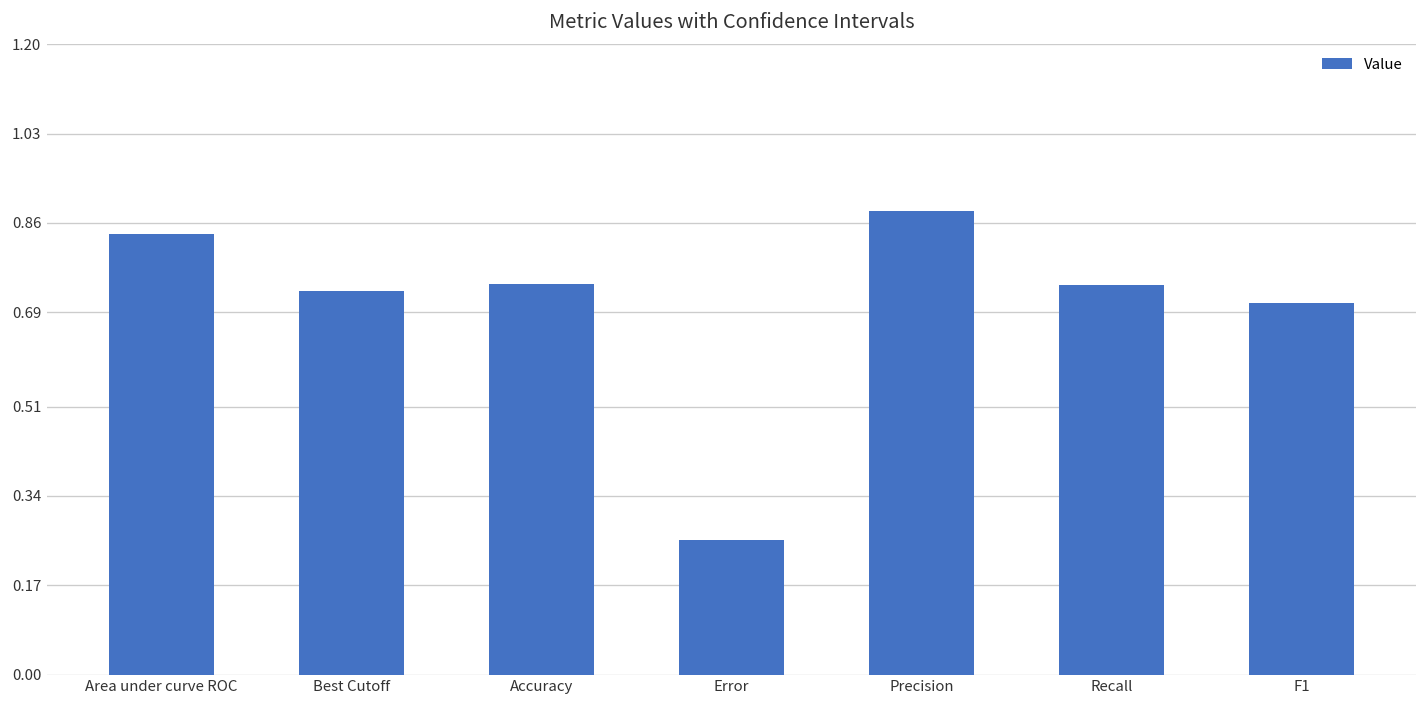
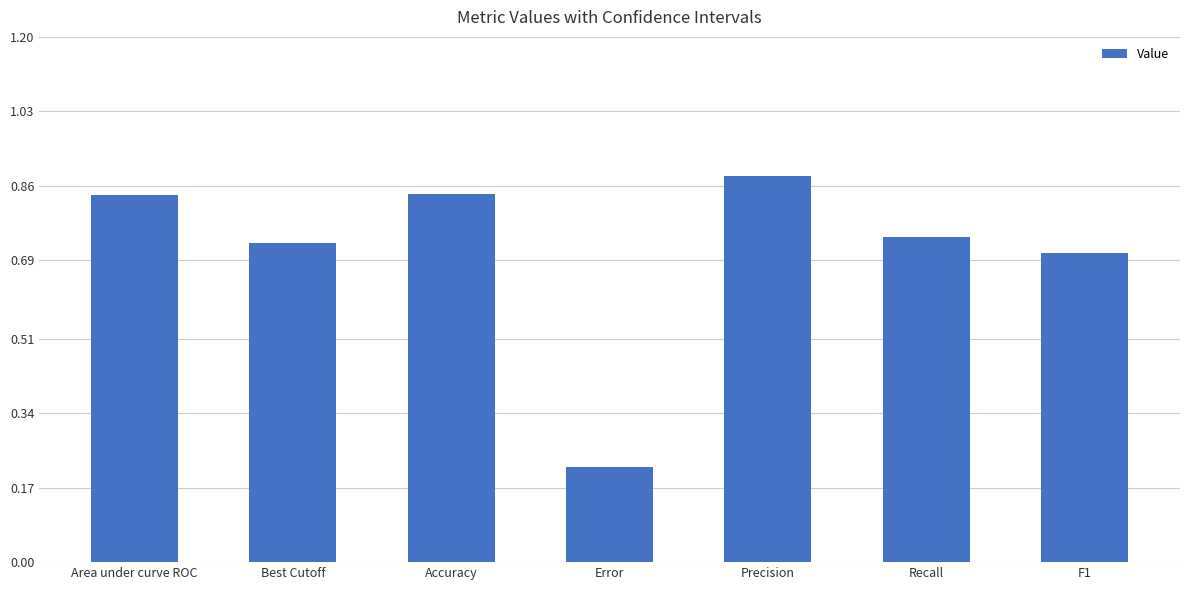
Accuracy: 0.74 -> 0.84
Error: 0.26 -> 0.22
